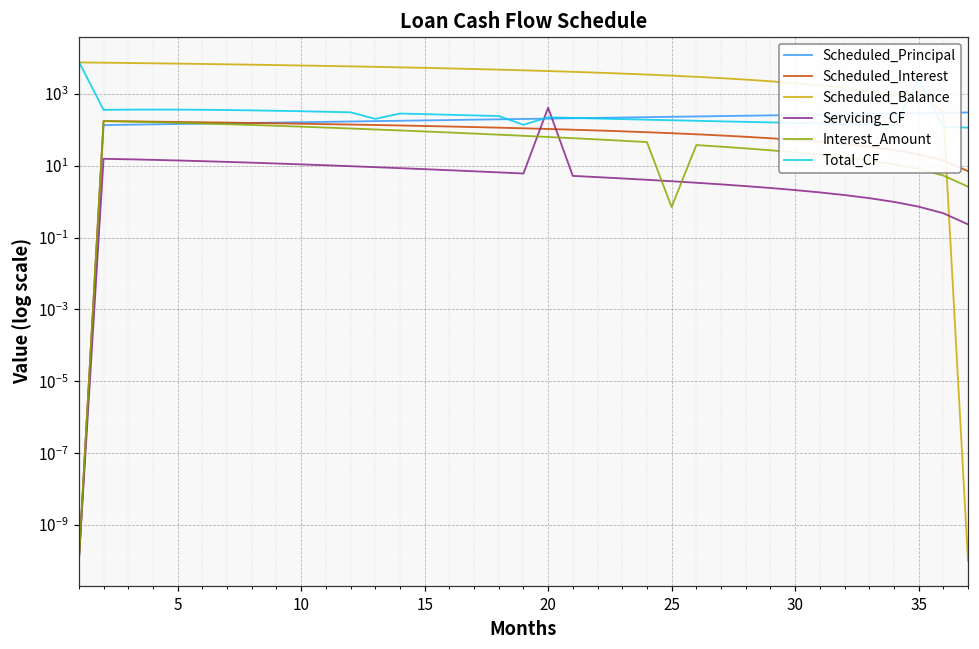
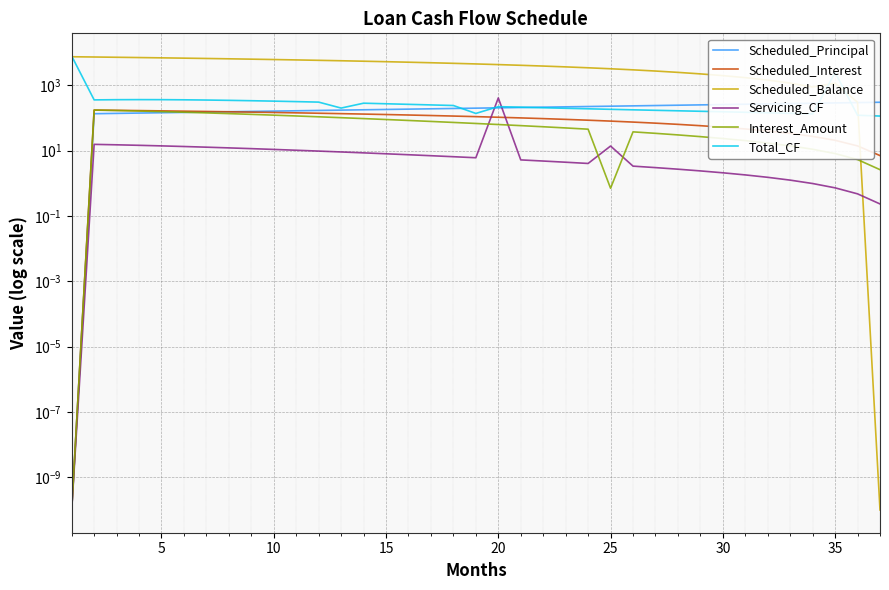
Servicing_CF, 25: 4 -> 14
